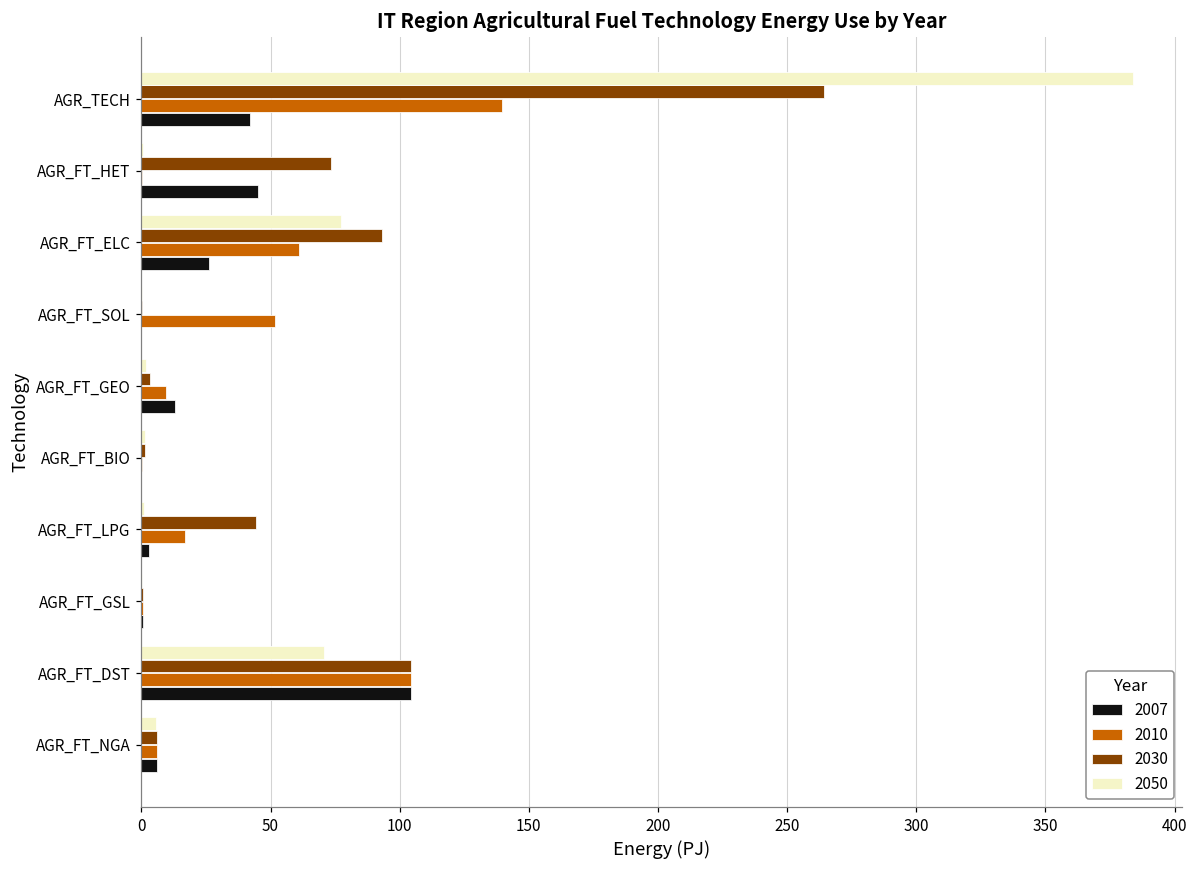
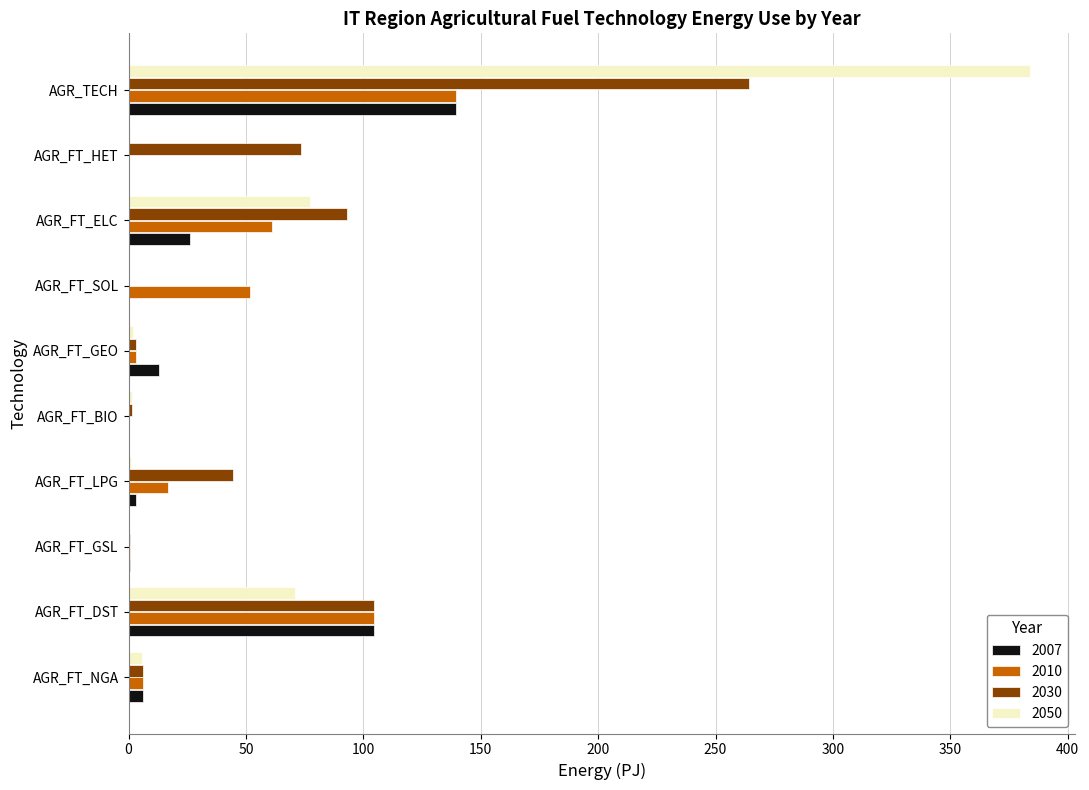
2007, AGR_TECH: 42 -> 140
2007, AGR_FT_HET: 45 -> 0
2010, AGR_FT_GEO: 9 -> 3
